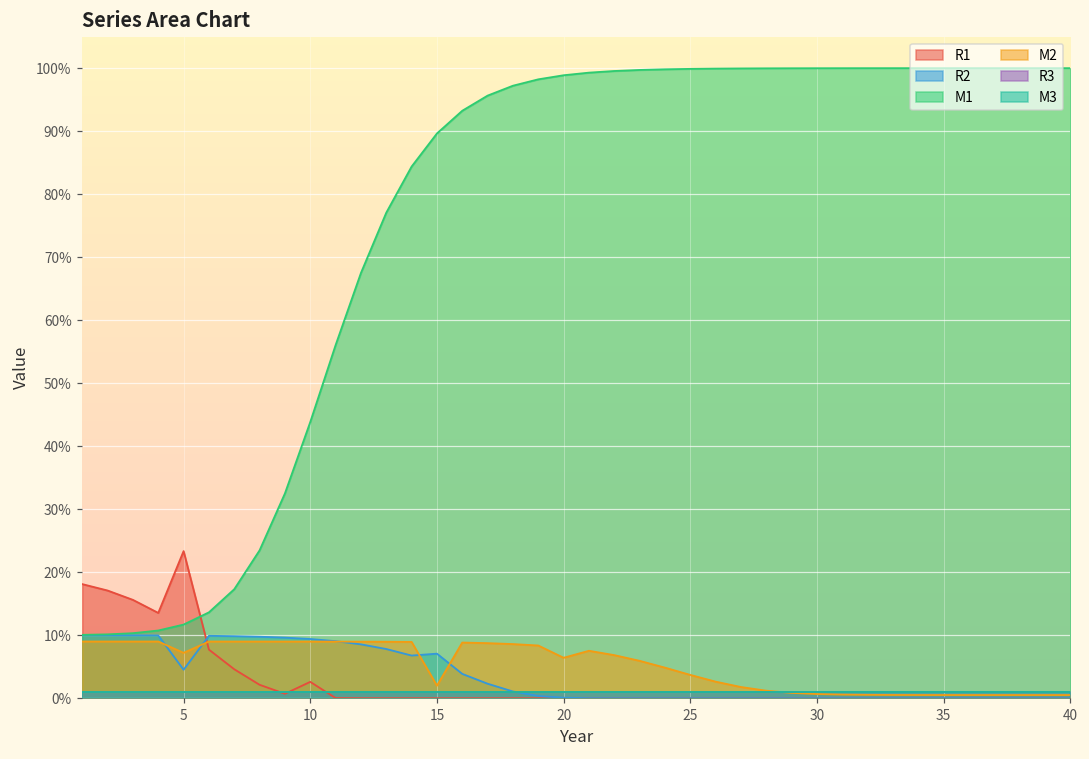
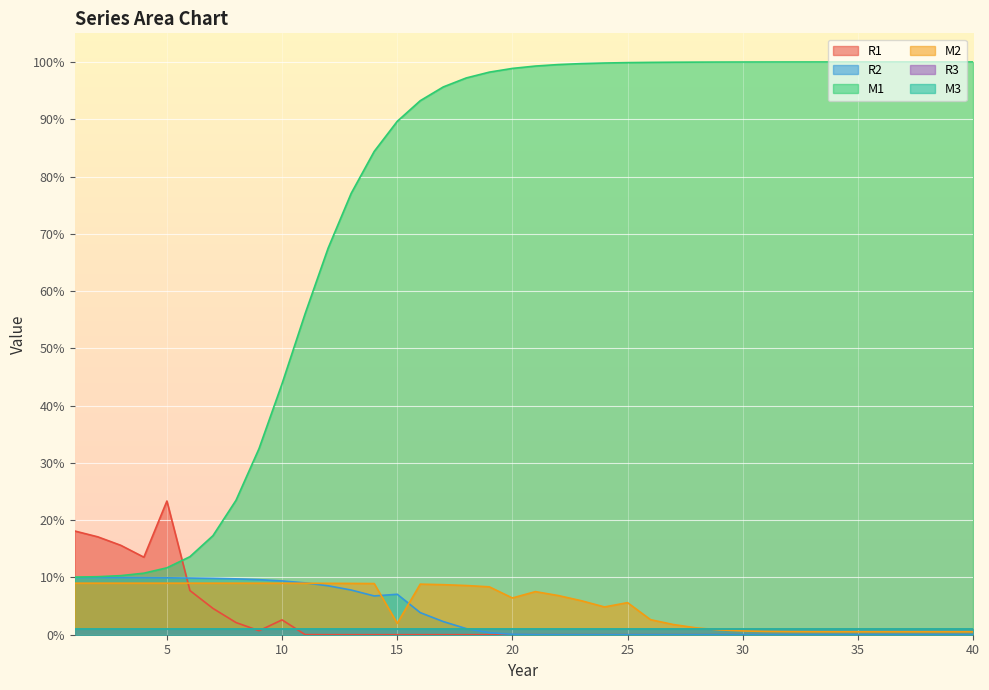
R2, 5: 5% -> 10%
M2, 5: 7% -> 9%
M2, 25: 4% -> 6%
